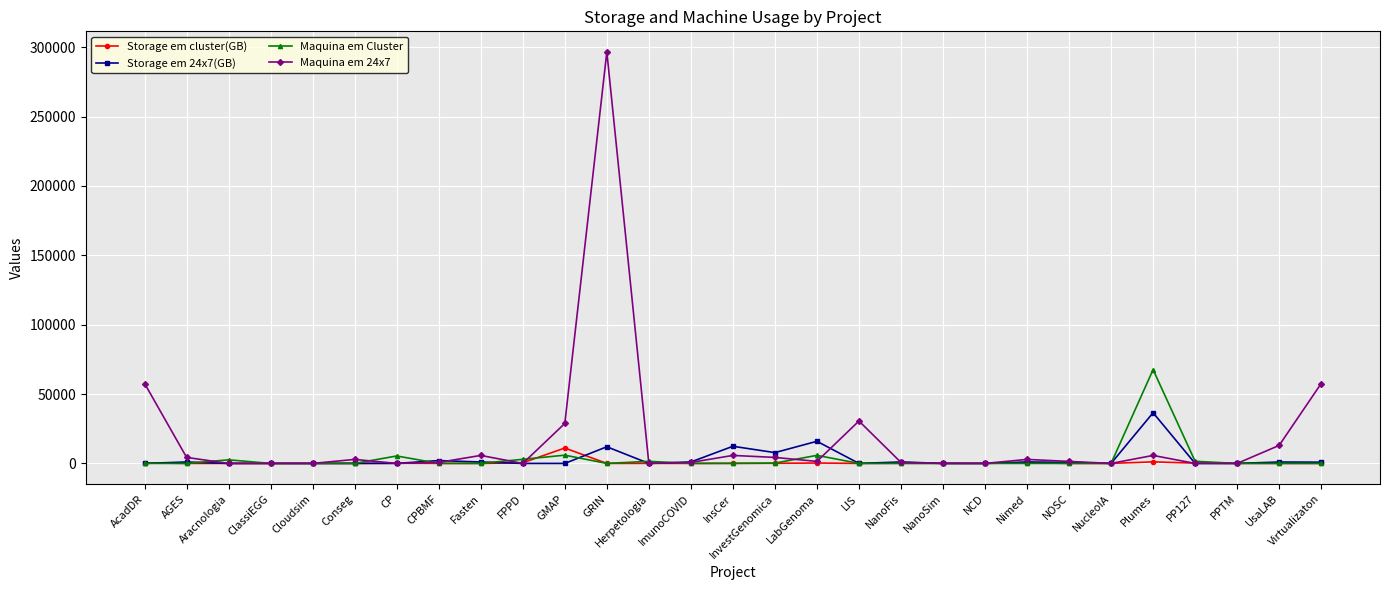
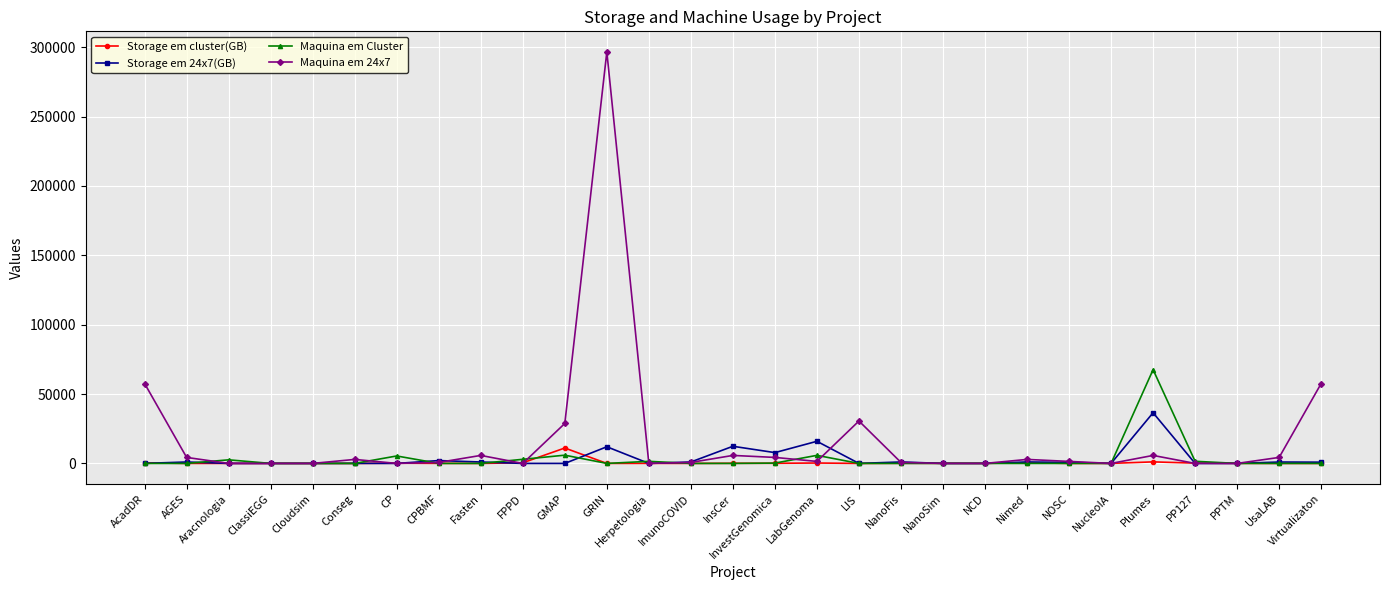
Maquina em 24x7, UsaLAB: 13000 -> 4000
